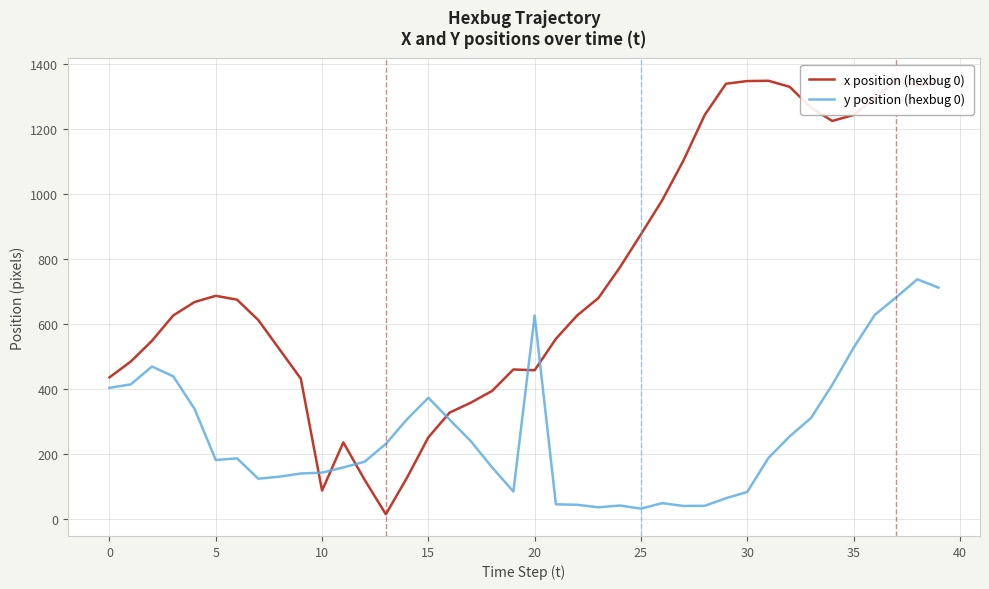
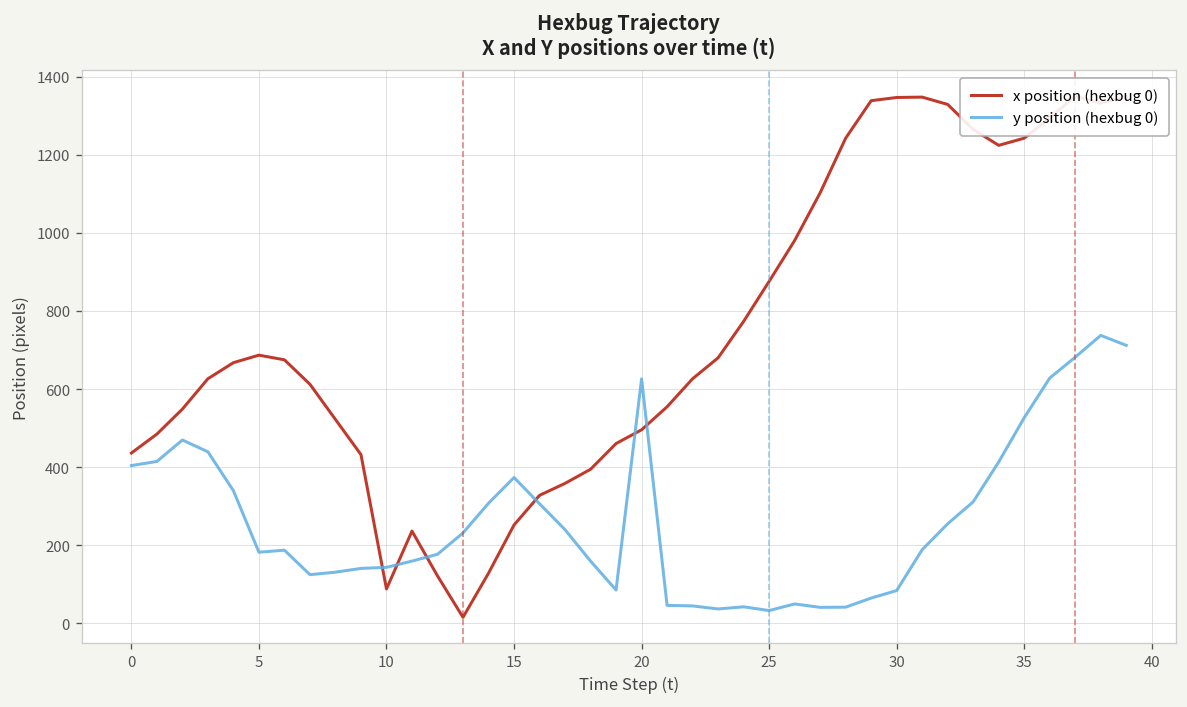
x position (hexbug 0), 20: 460 -> 500
